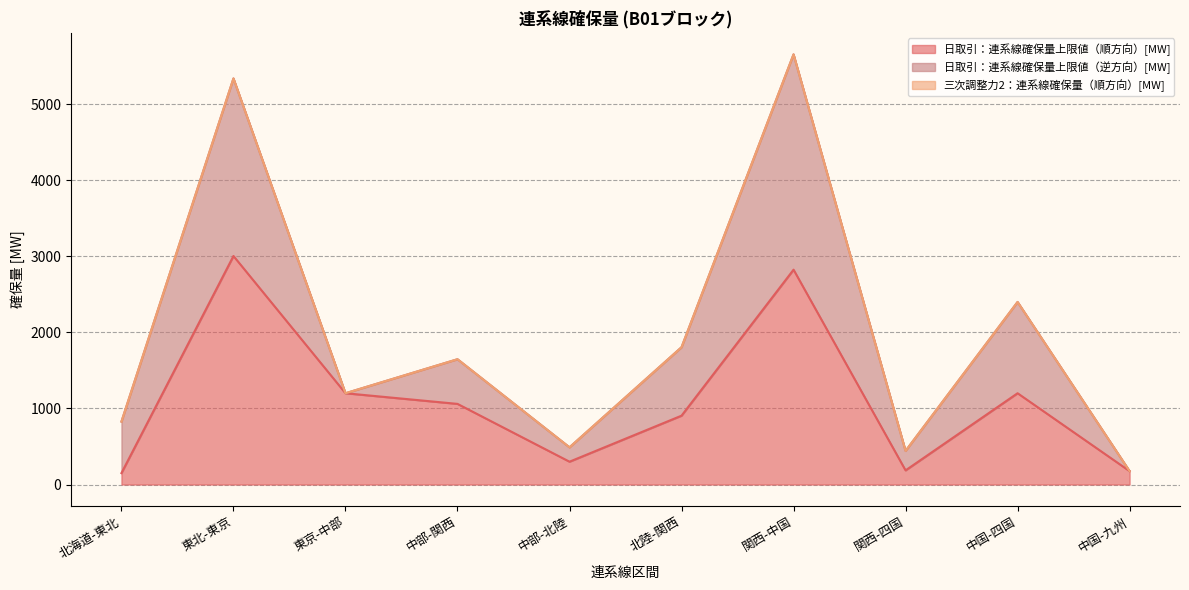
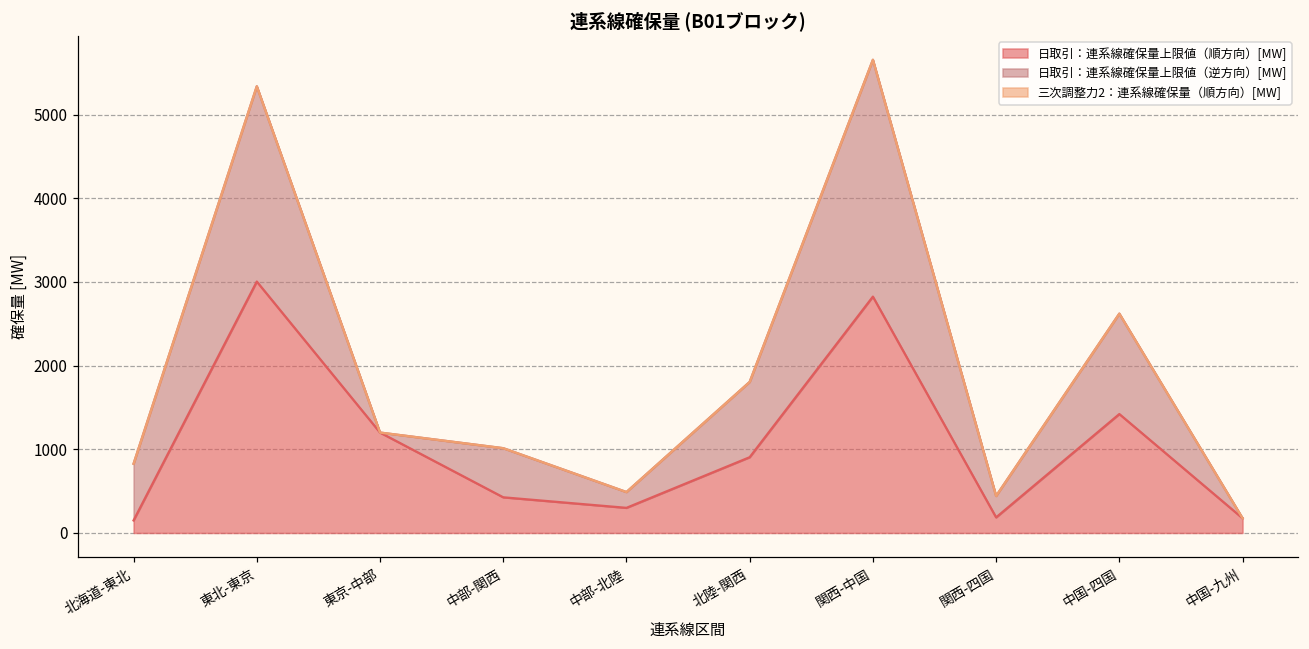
日取引：連系線確保量上限値（順方向）[MW], 中部-関西: 1100 -> 400
日取引：連系線確保量上限値（順方向）[MW], 中国-四国: 1200 -> 1400
